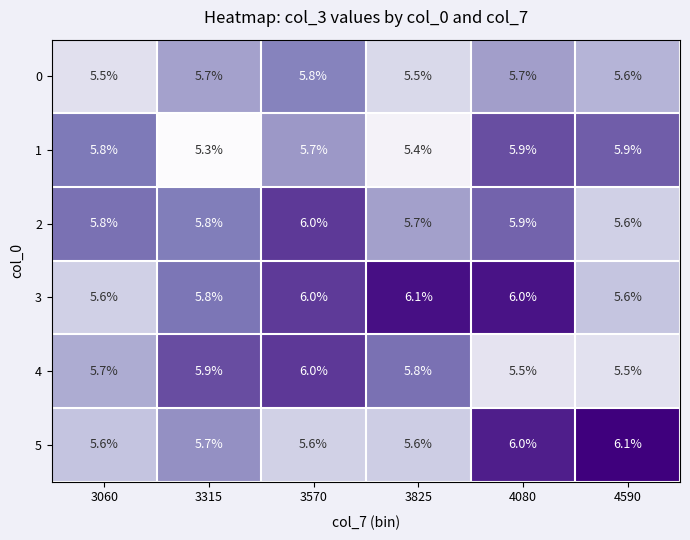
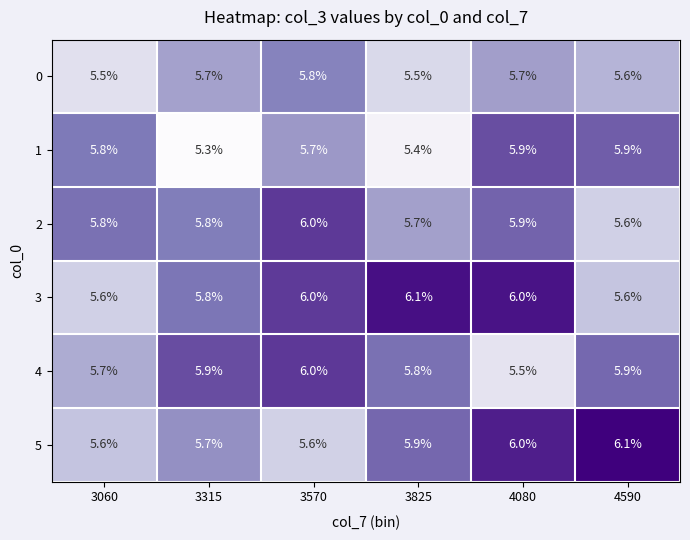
4, 4590: 5.5% -> 5.9%
5, 3825: 5.6% -> 5.9%
